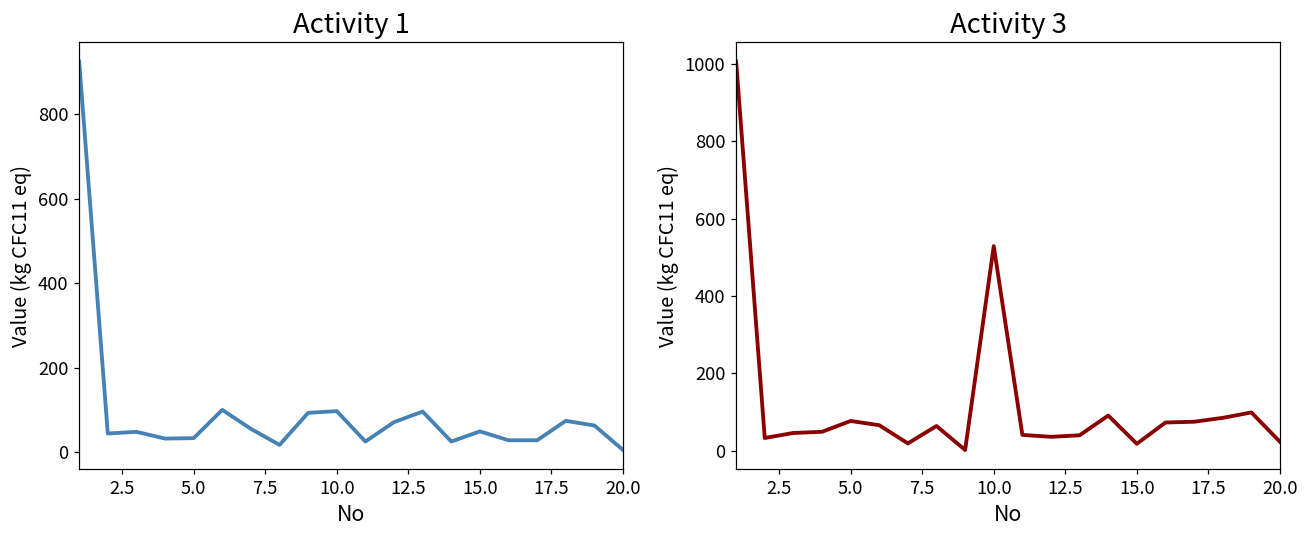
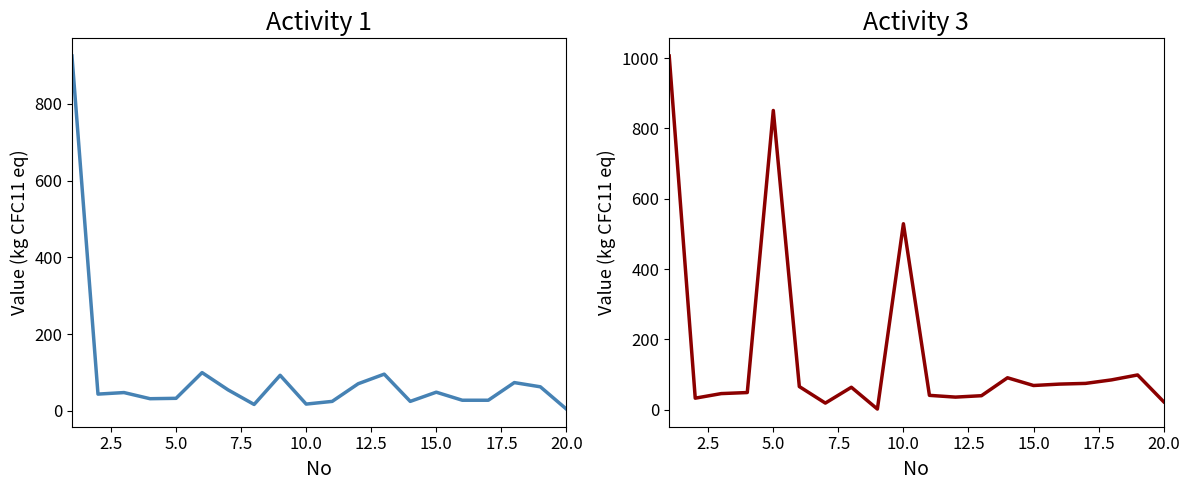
Activity 1, 10.0: 100 -> 20
Activity 3, 5.0: 80 -> 850
Activity 3, 15.0: 20 -> 70
